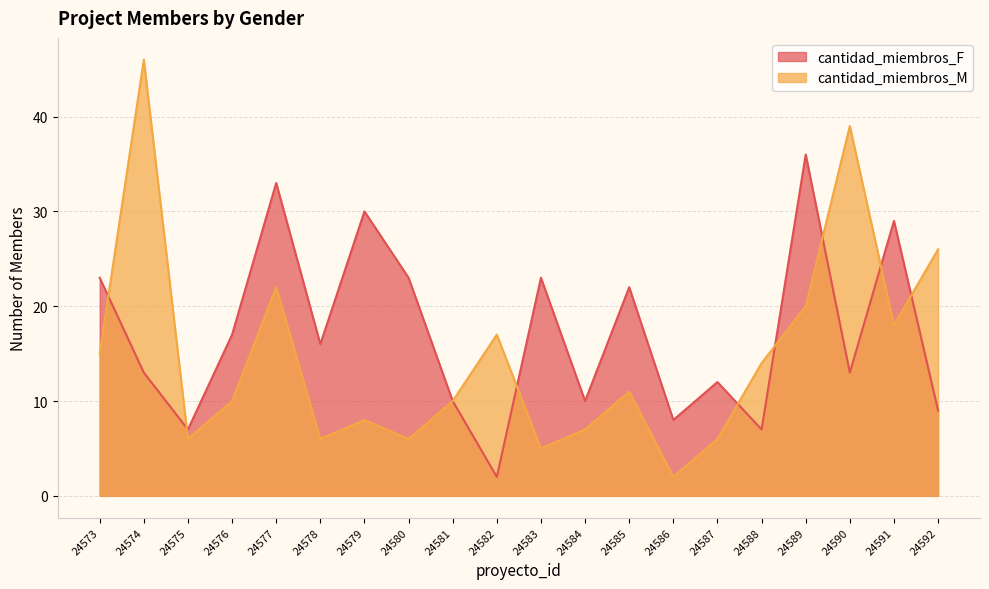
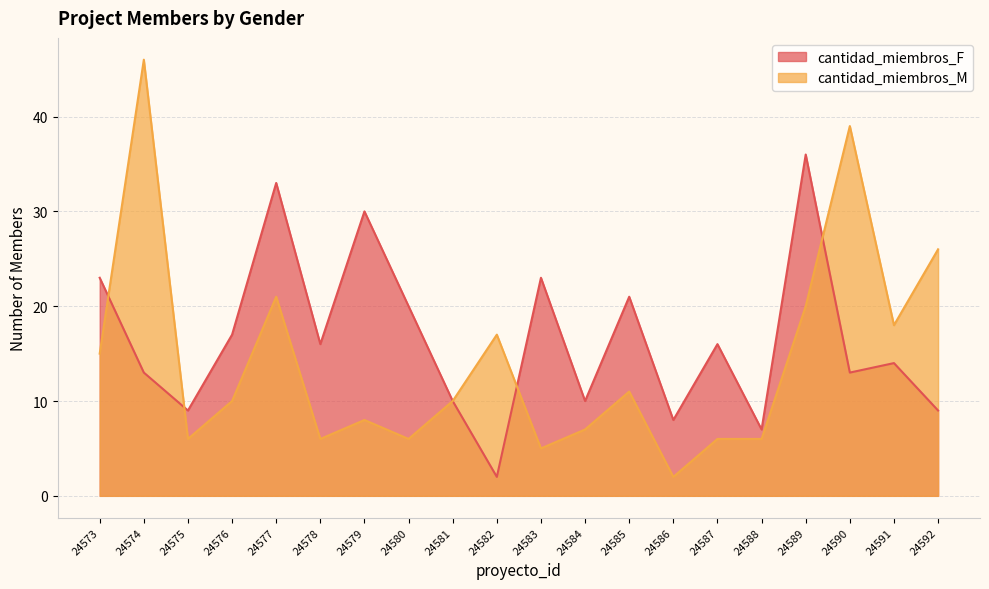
cantidad_miembros_F, 24575: 7 -> 9
cantidad_miembros_M, 24577: 22 -> 21
cantidad_miembros_F, 24580: 23 -> 20
cantidad_miembros_F, 24585: 22 -> 21
cantidad_miembros_F, 24587: 12 -> 16
cantidad_miembros_M, 24588: 14 -> 6
cantidad_miembros_F, 24591: 29 -> 14
